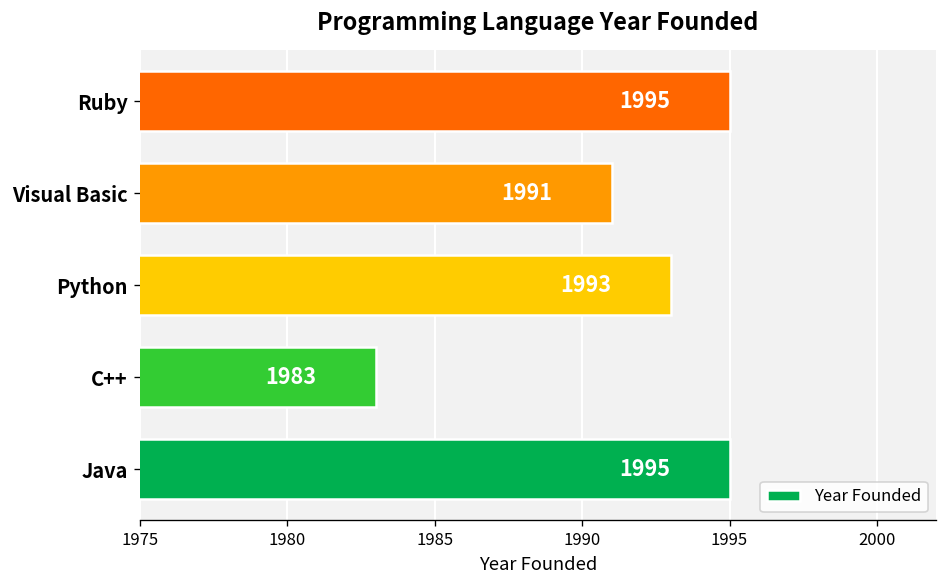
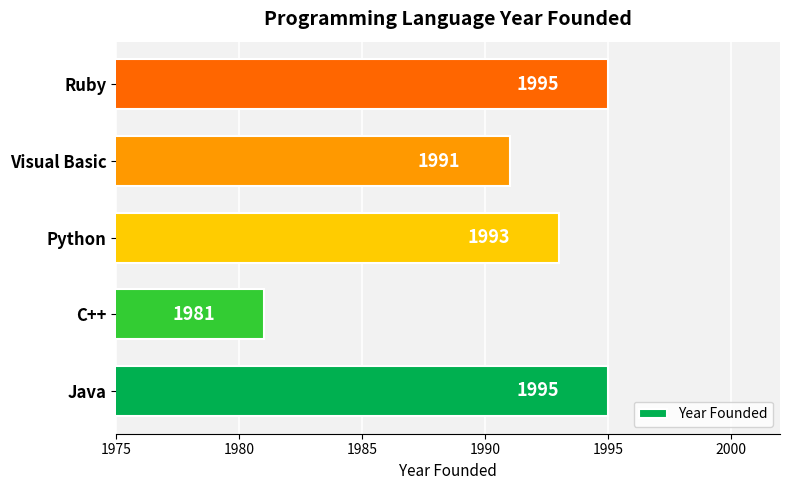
C++: 1983 -> 1981
